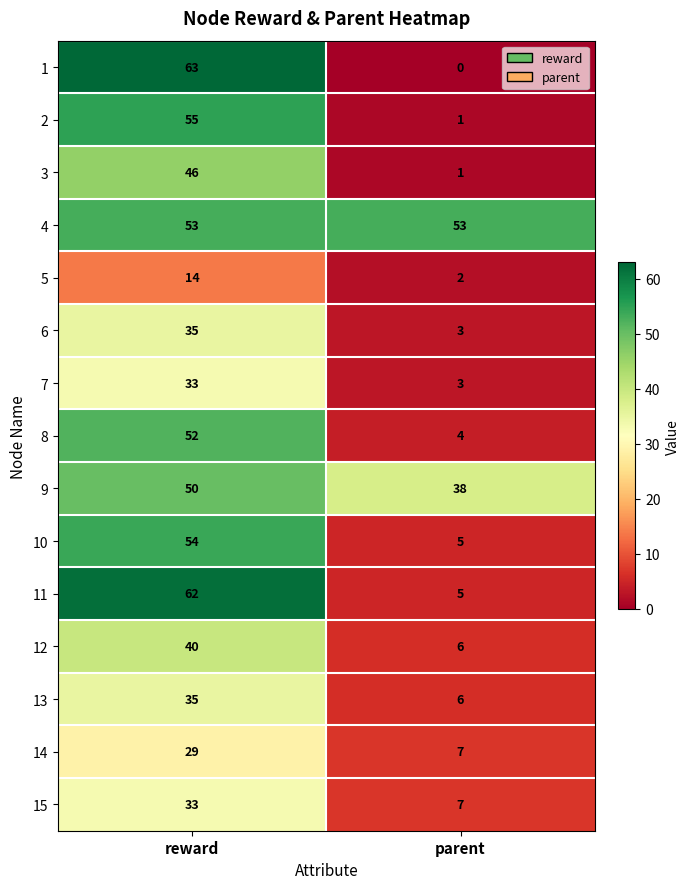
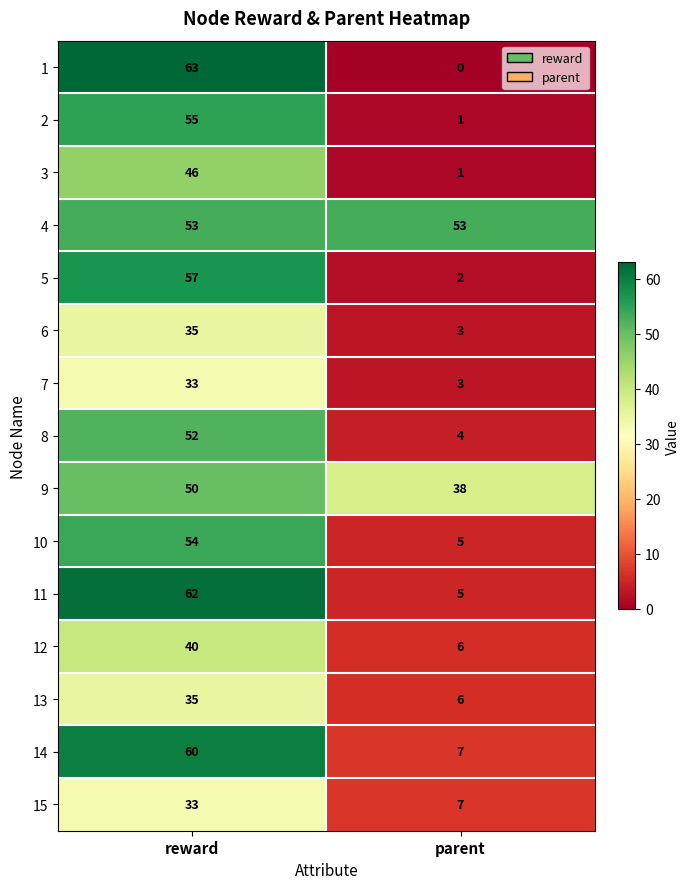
5, reward: 14 -> 57
14, reward: 29 -> 60
